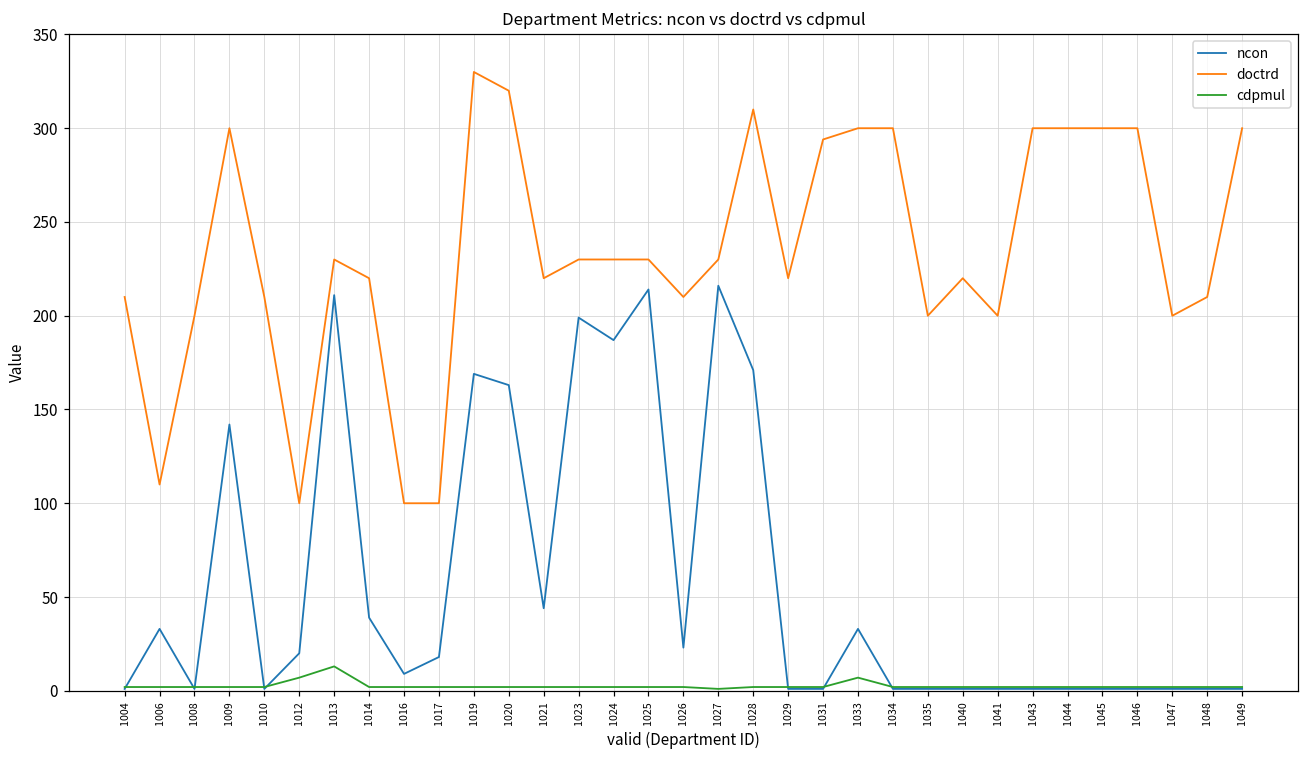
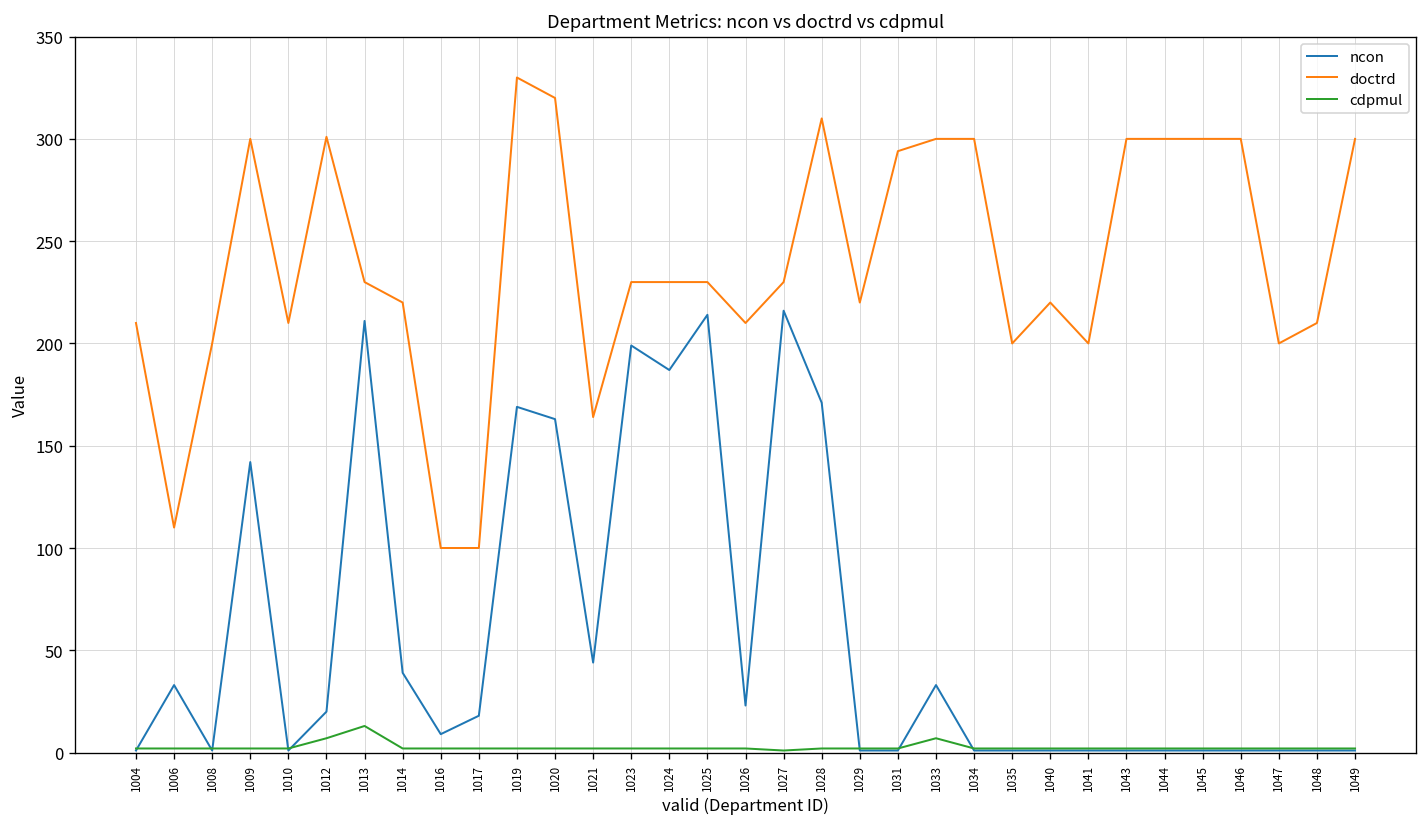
doctrd, 1012: 100 -> 301
doctrd, 1021: 220 -> 164
